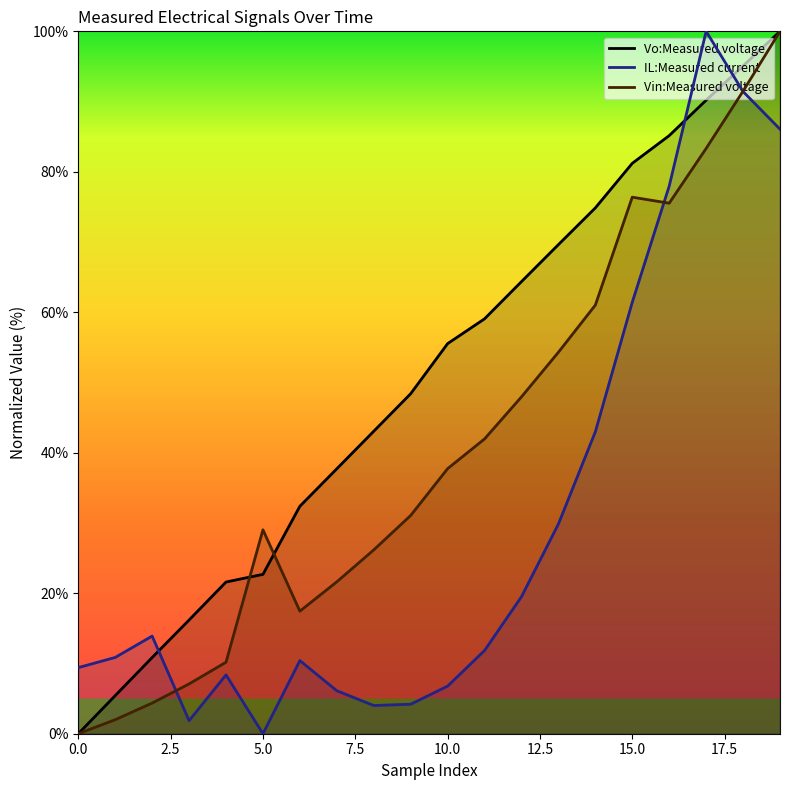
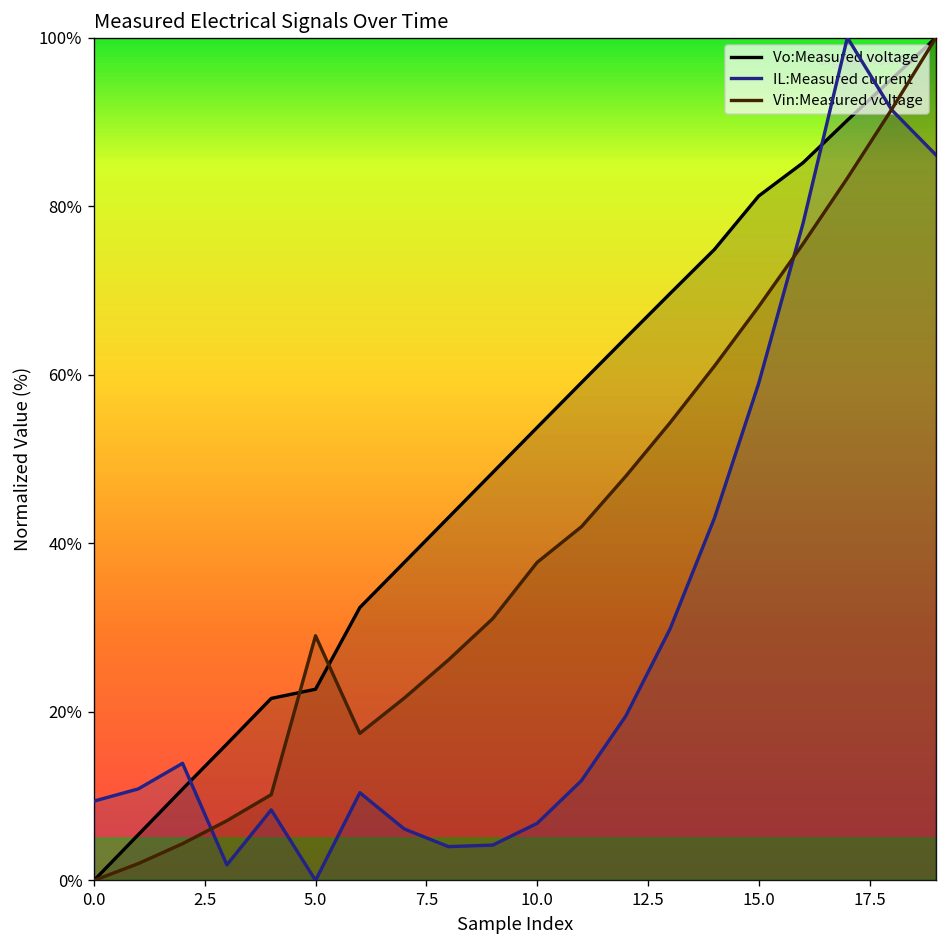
Vo:Measured voltage, 10.0: 56% -> 54%
IL:Measured current, 15.0: 61% -> 59%
Vin:Measured voltage, 15.0: 76% -> 68%
